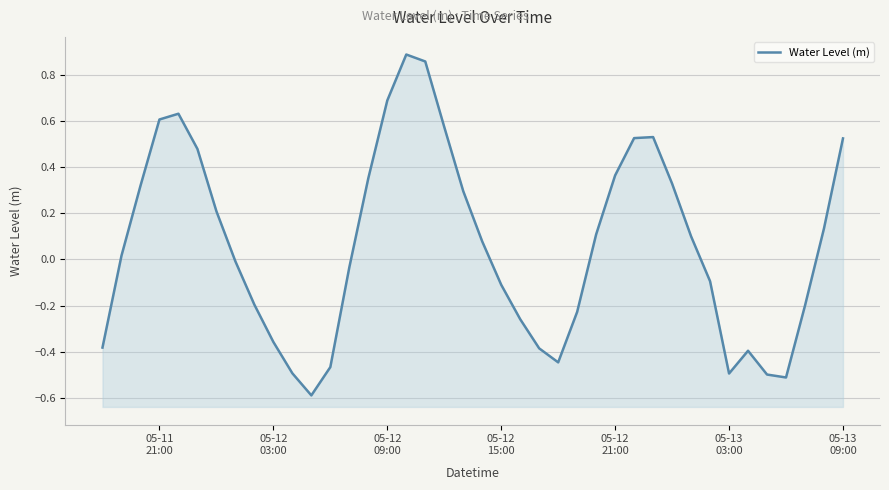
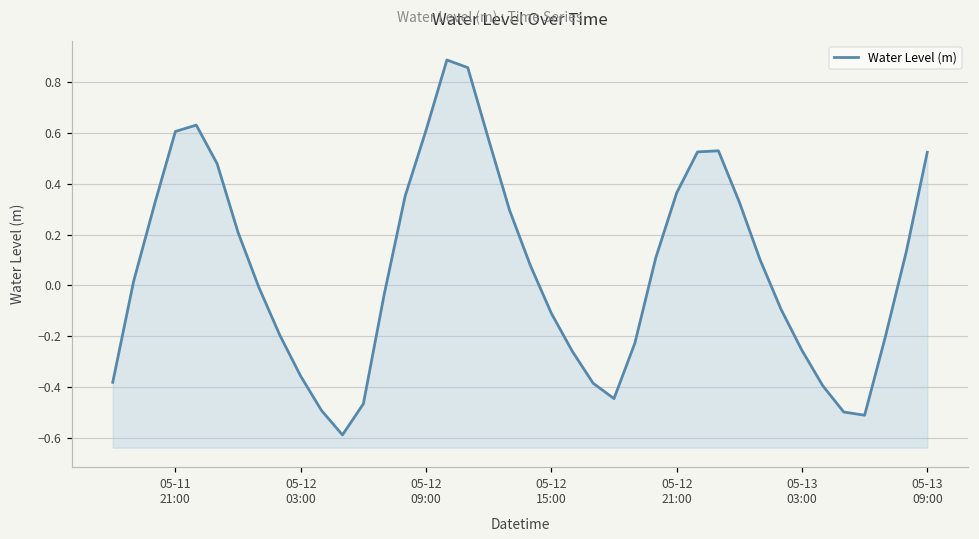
05-12 09:00: 0.69 -> 0.61
05-13 03:00: -0.49 -> -0.26
